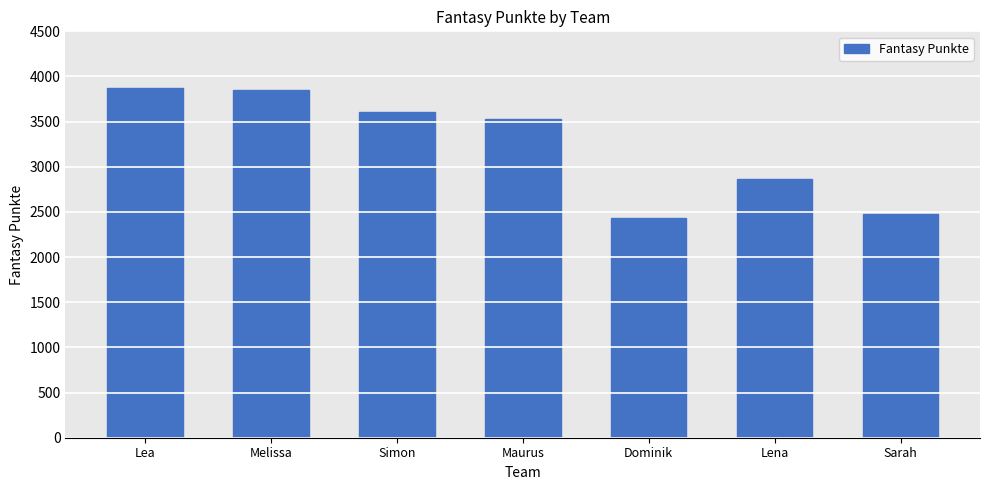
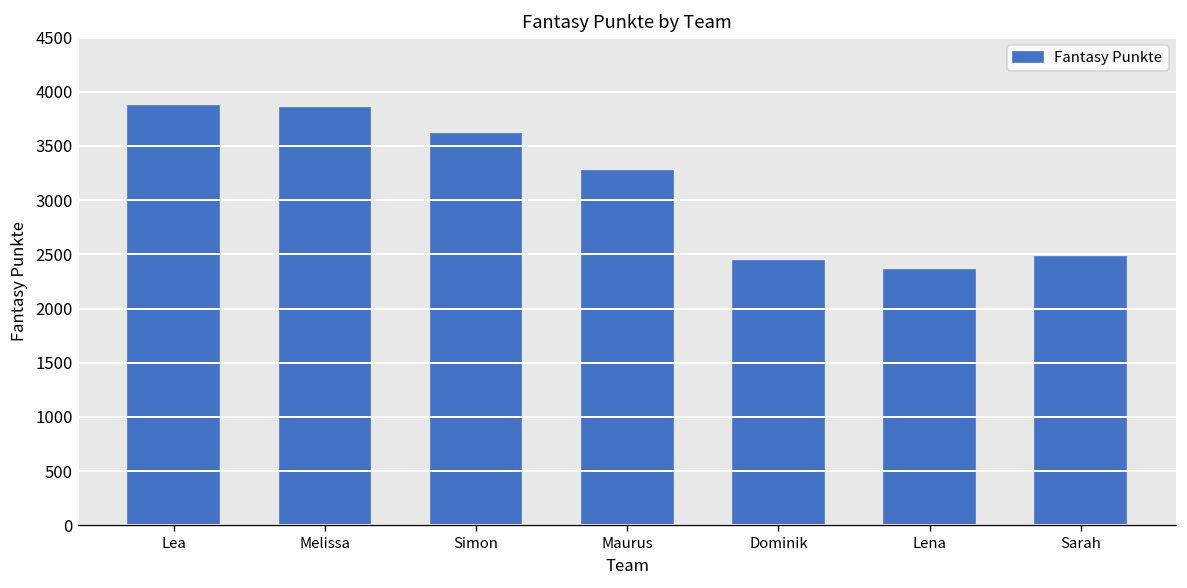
Maurus: 3500 -> 3300
Lena: 2900 -> 2400
